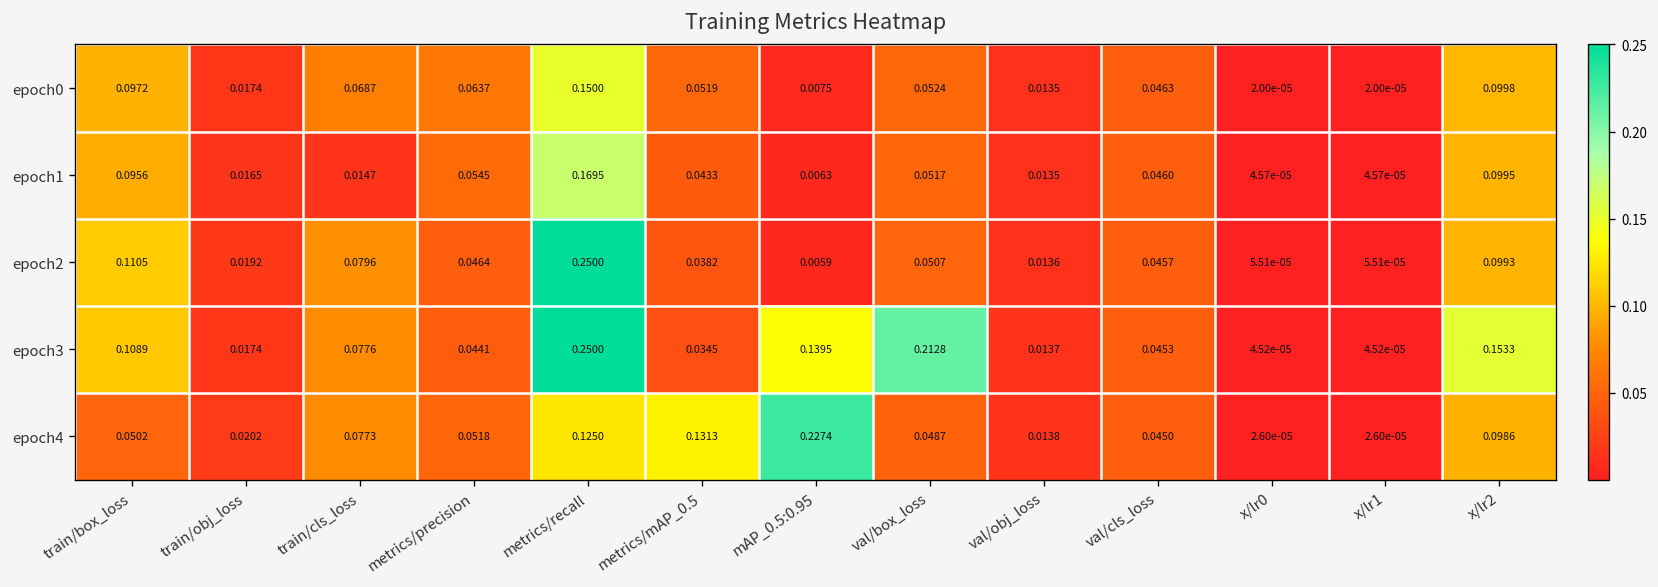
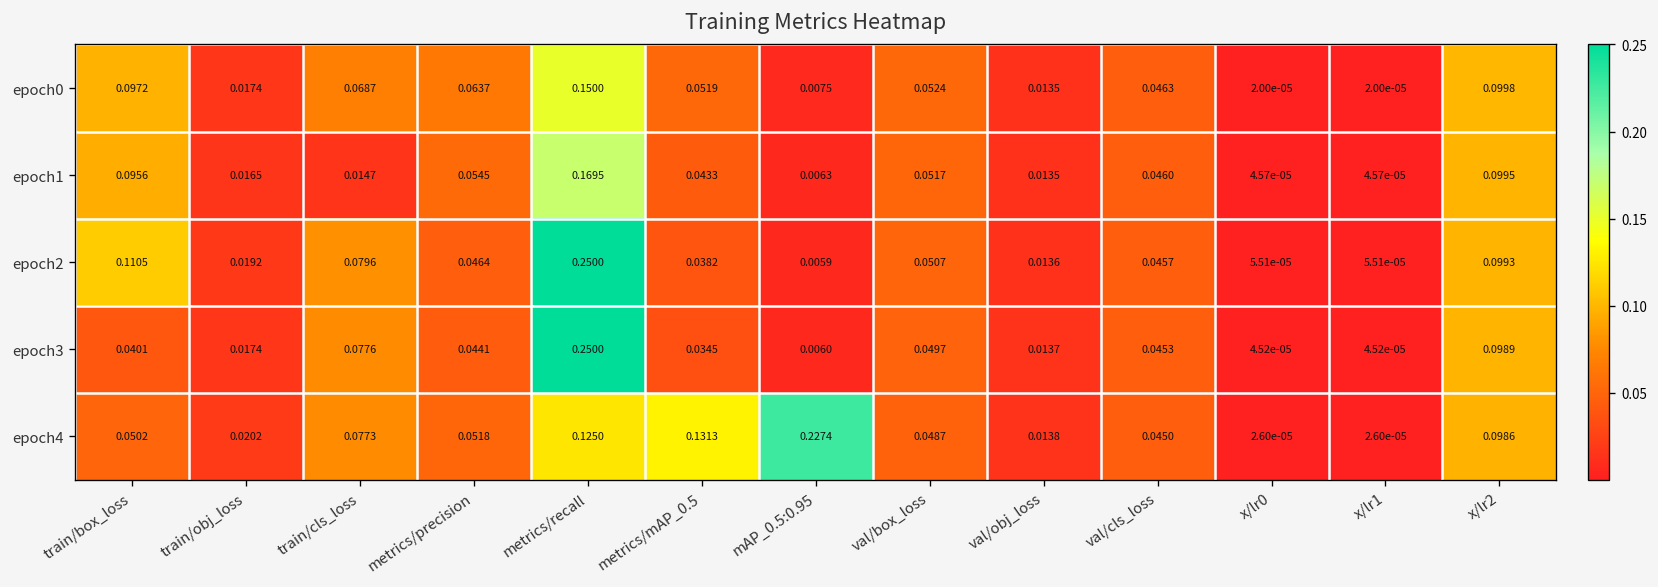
epoch3, train/box_loss: 0.1089 -> 0.0401
epoch3, mAP_0.5:0.95: 0.1395 -> 0.0060
epoch3, val/box_loss: 0.2128 -> 0.0497
epoch3, x/lr2: 0.1533 -> 0.0989
